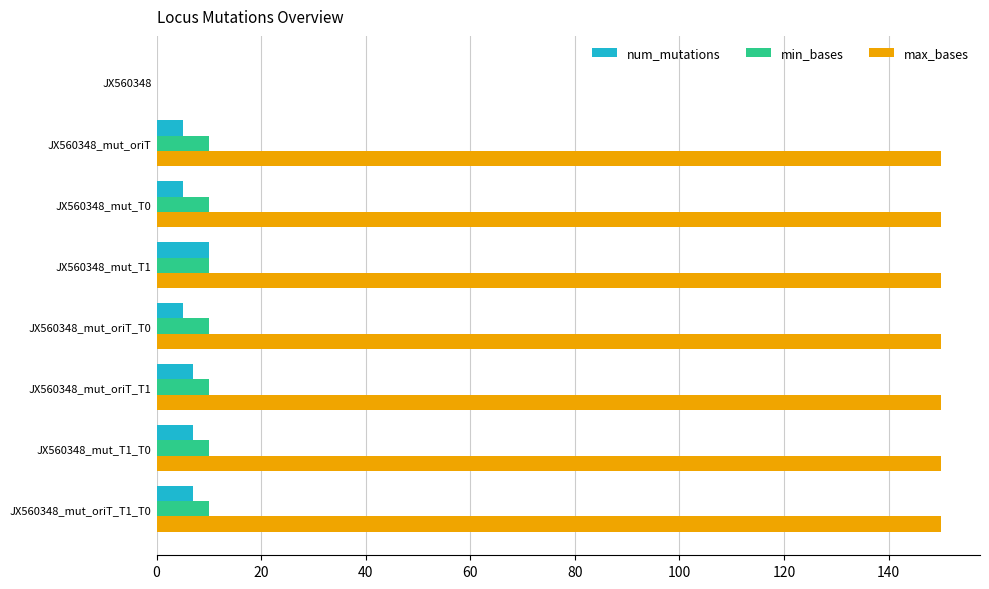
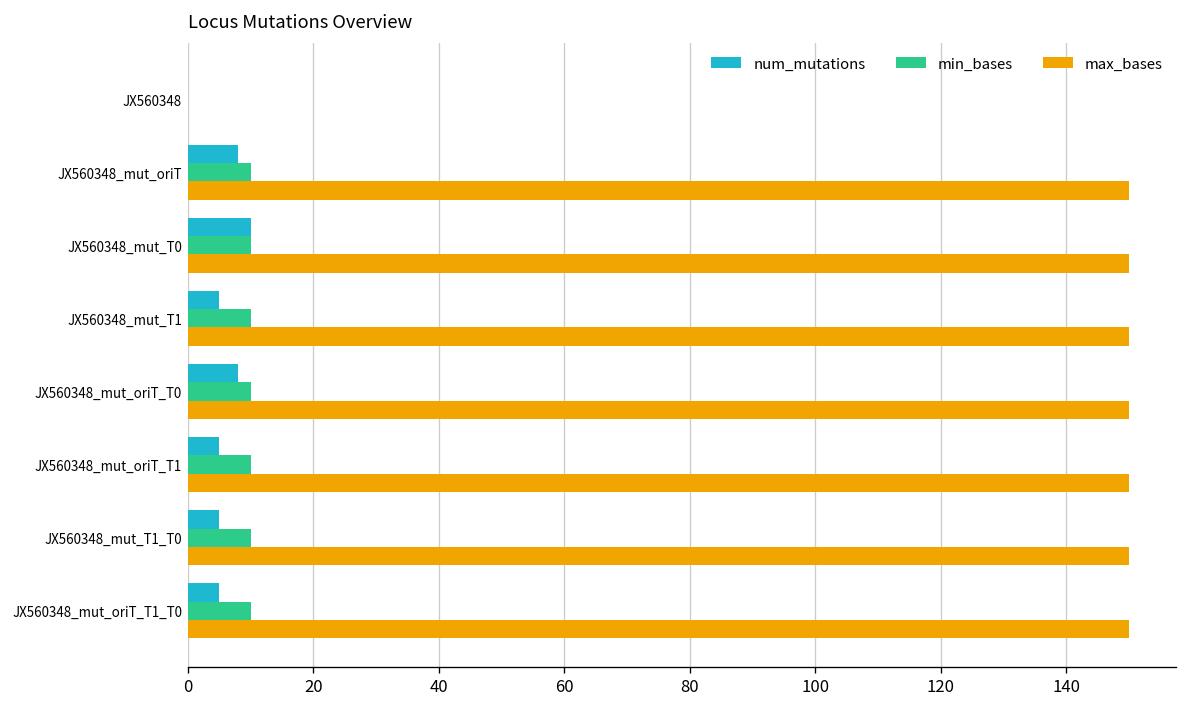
num_mutations, JX560348_mut_oriT: 5 -> 8
num_mutations, JX560348_mut_T0: 5 -> 10
num_mutations, JX560348_mut_T1: 10 -> 5
num_mutations, JX560348_mut_oriT_T0: 5 -> 8
num_mutations, JX560348_mut_oriT_T1: 7 -> 5
num_mutations, JX560348_mut_T1_T0: 7 -> 5
num_mutations, JX560348_mut_oriT_T1_T0: 7 -> 5
